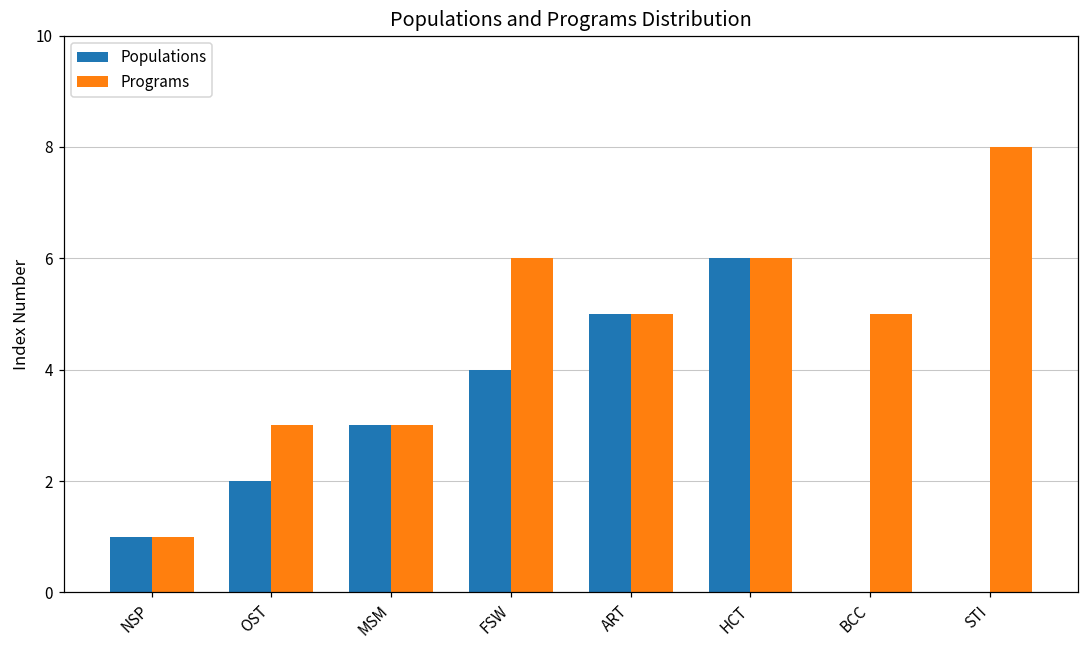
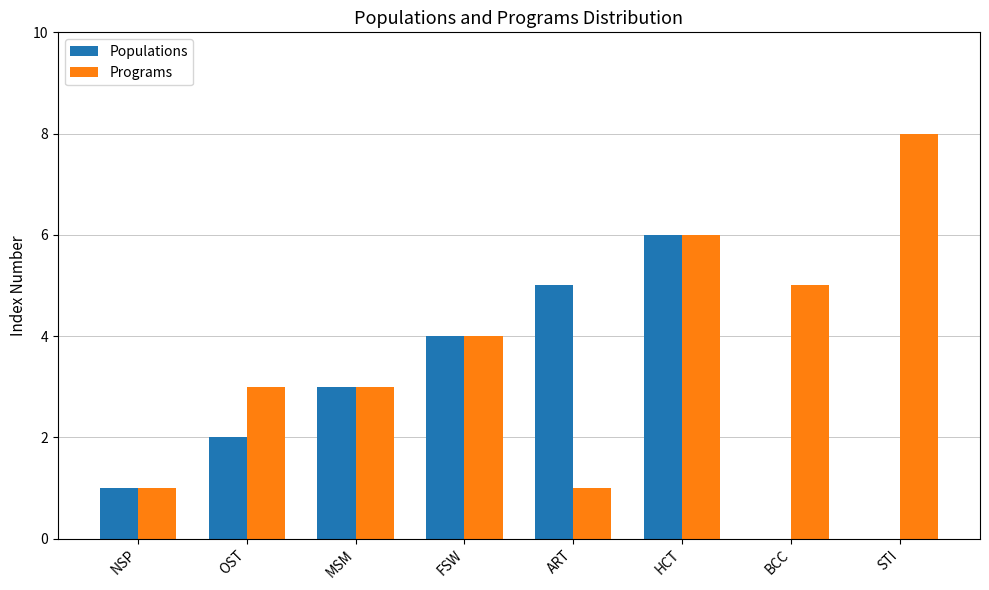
Programs, FSW: 6 -> 4
Programs, ART: 5 -> 1
